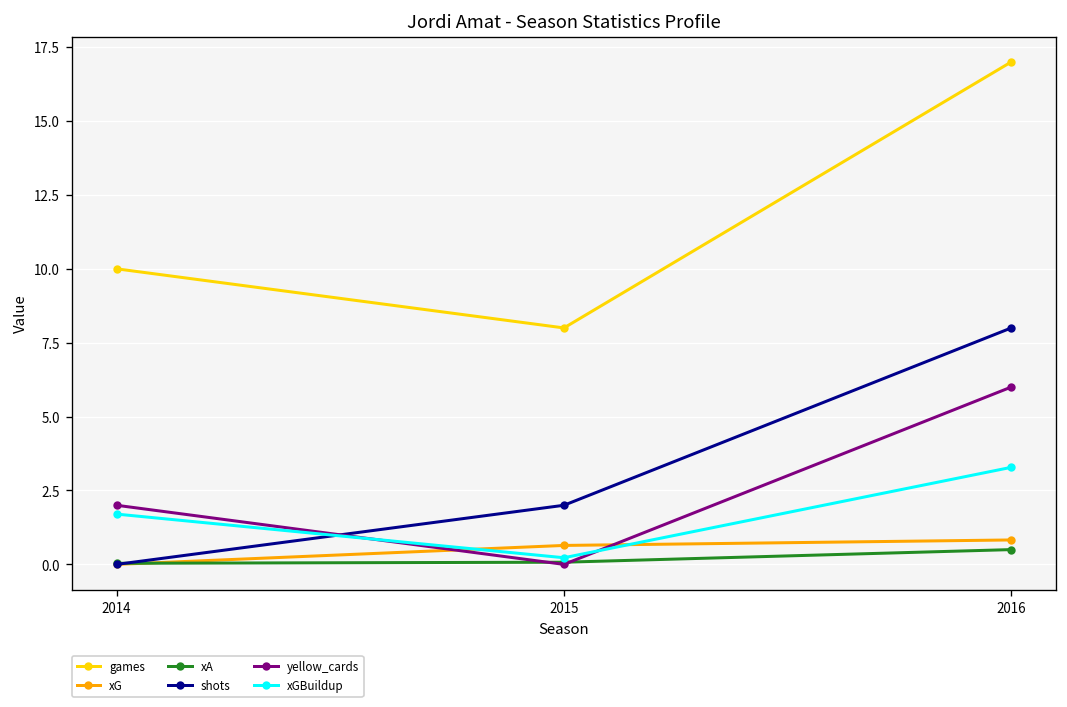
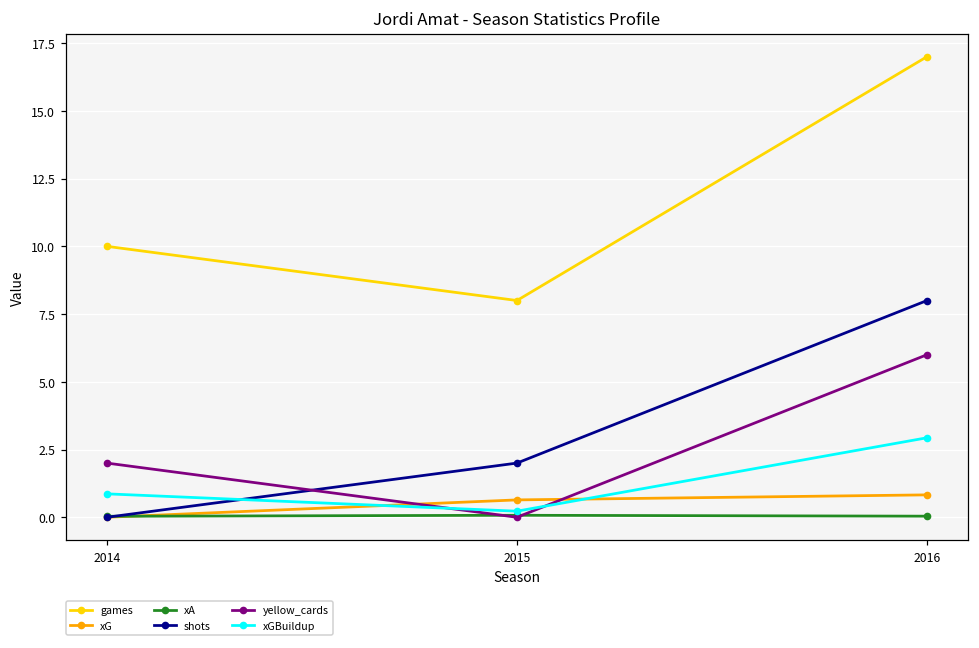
xGBuildup, 2014: 1.7 -> 0.9
xA, 2016: 0.5 -> 0.0
xGBuildup, 2016: 3.3 -> 2.9
